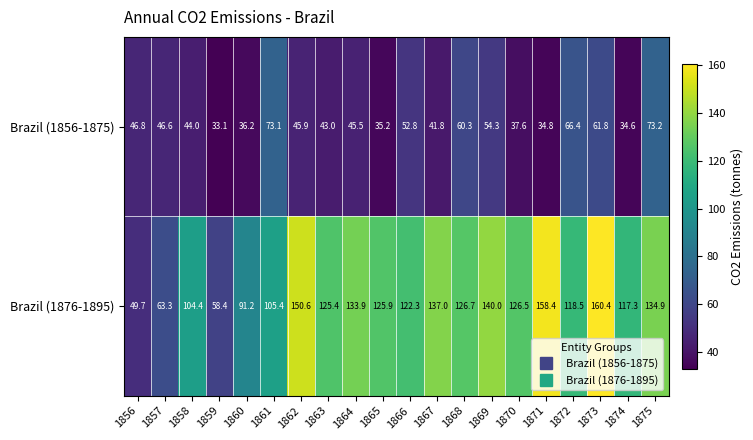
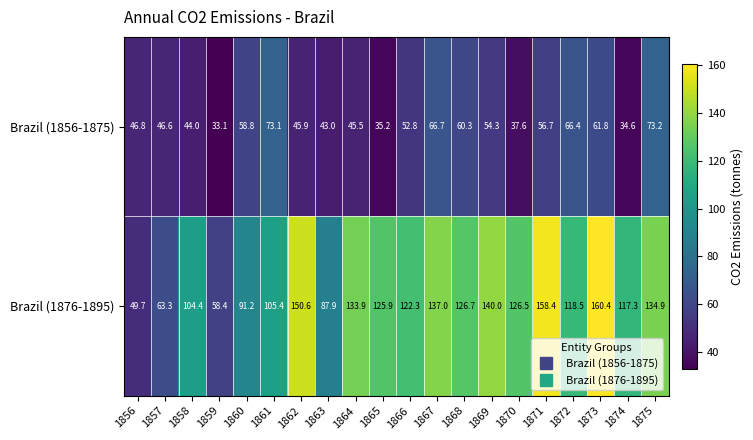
Brazil (1856-1875), 1860: 36.2 -> 58.8
Brazil (1856-1875), 1867: 41.8 -> 66.7
Brazil (1856-1875), 1871: 34.8 -> 56.7
Brazil (1876-1895), 1863: 125.4 -> 87.9
